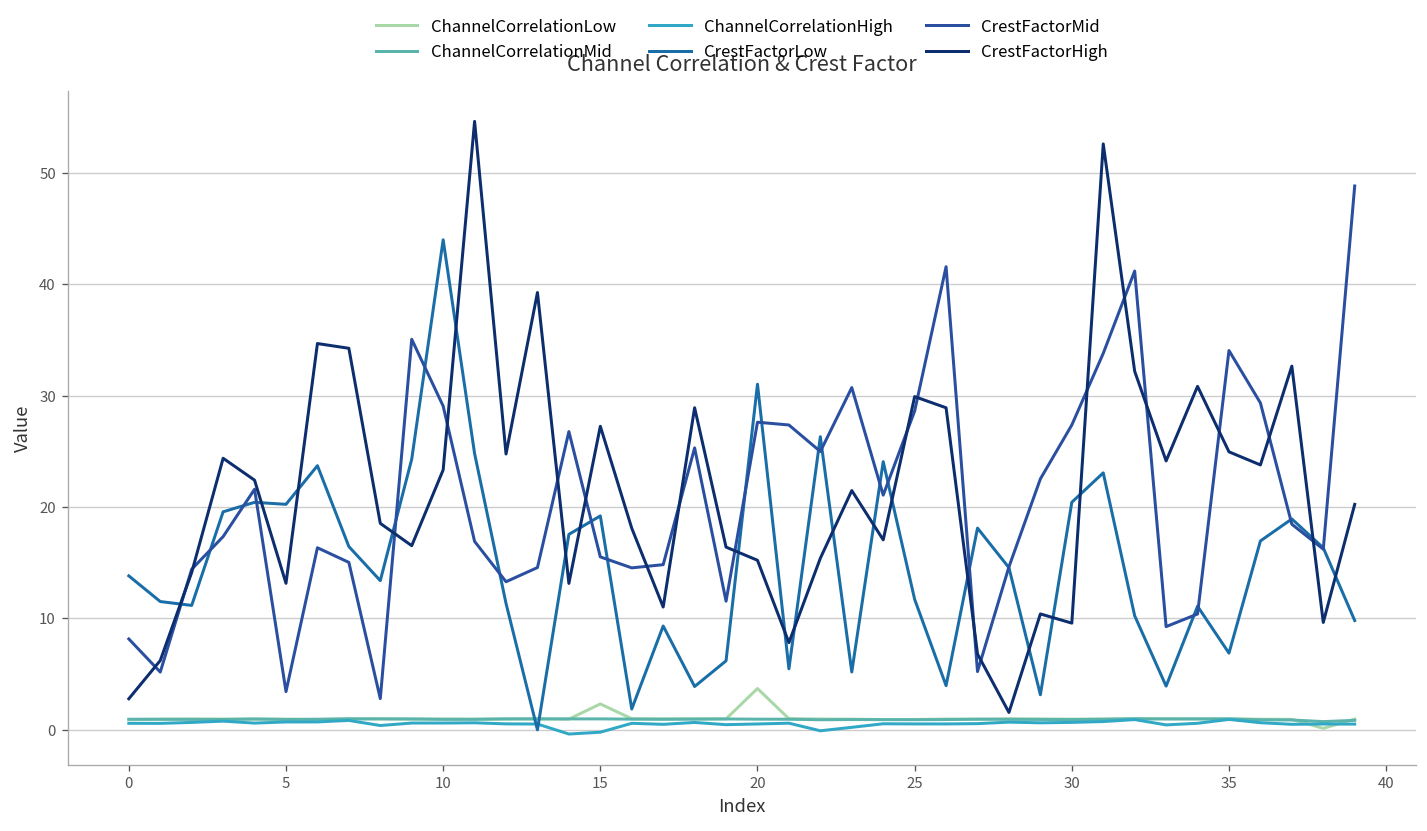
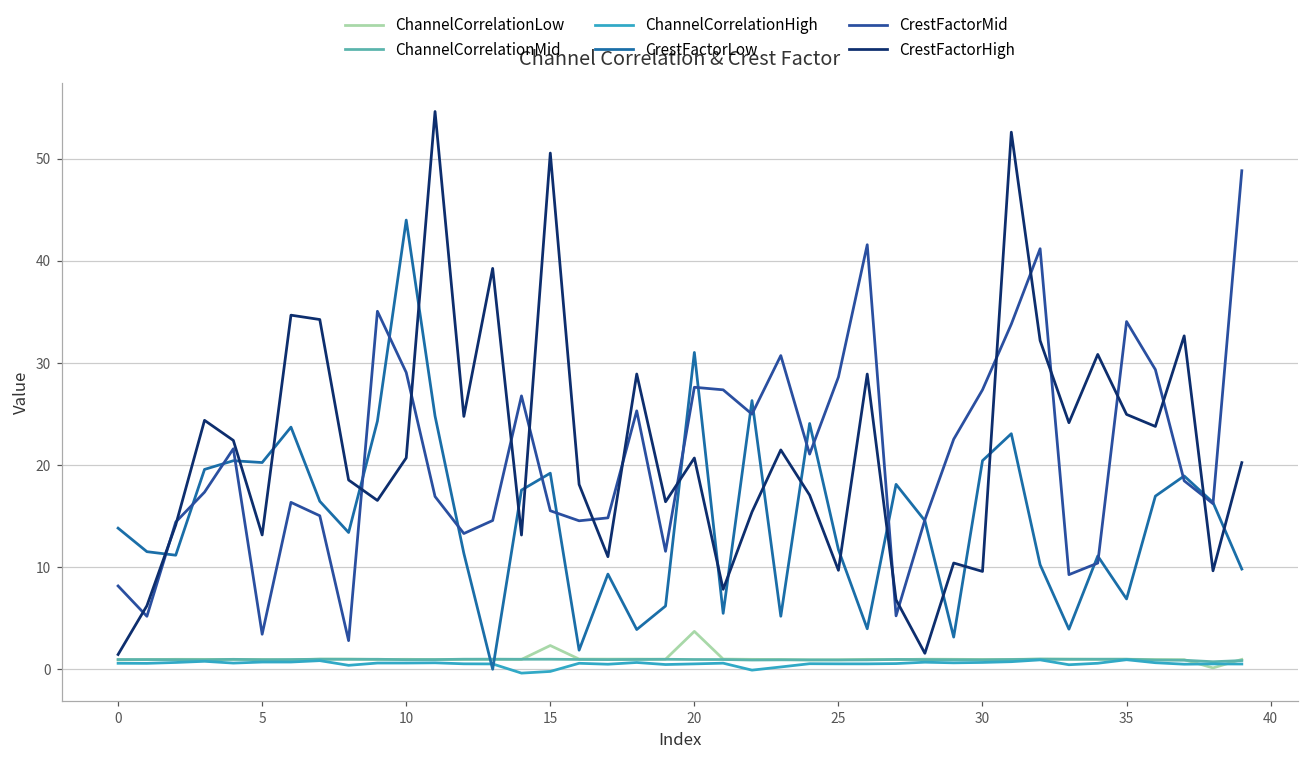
CrestFactorHigh, 0: 3 -> 1
CrestFactorHigh, 10: 23 -> 21
CrestFactorHigh, 15: 27 -> 51
CrestFactorHigh, 20: 15 -> 21
CrestFactorHigh, 25: 30 -> 10
